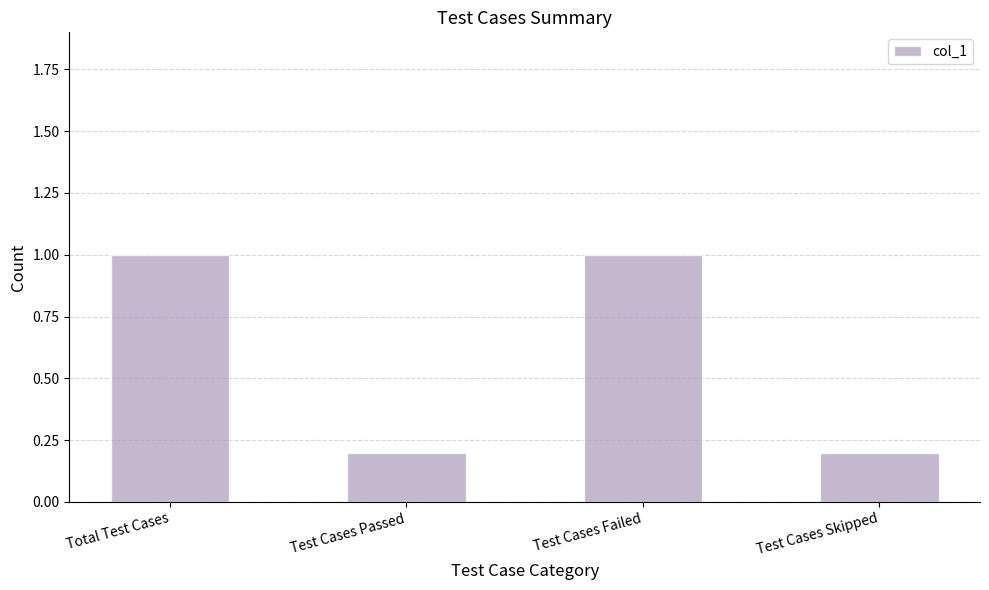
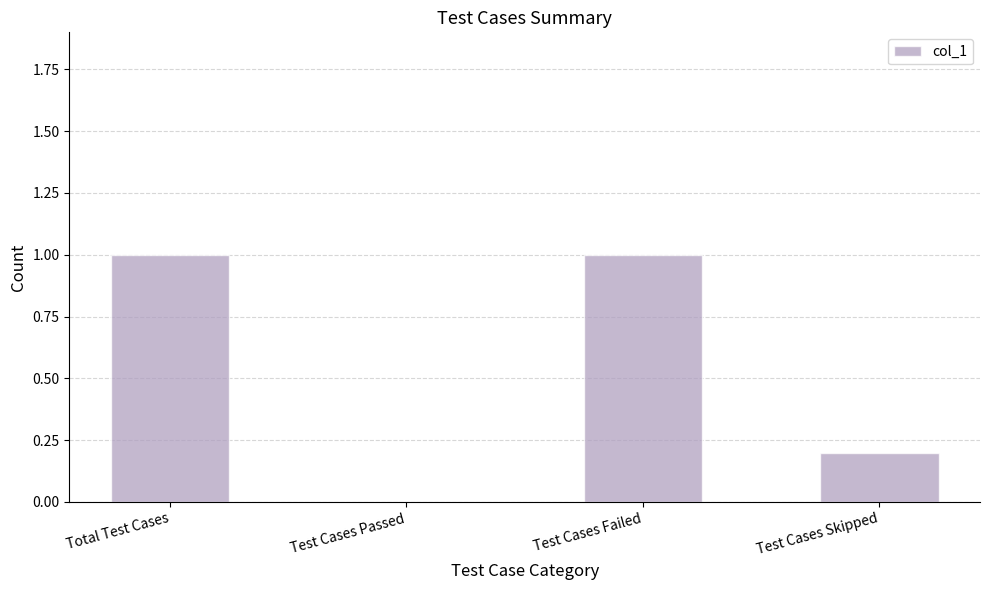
Test Cases Passed: 0.2 -> 0.0
